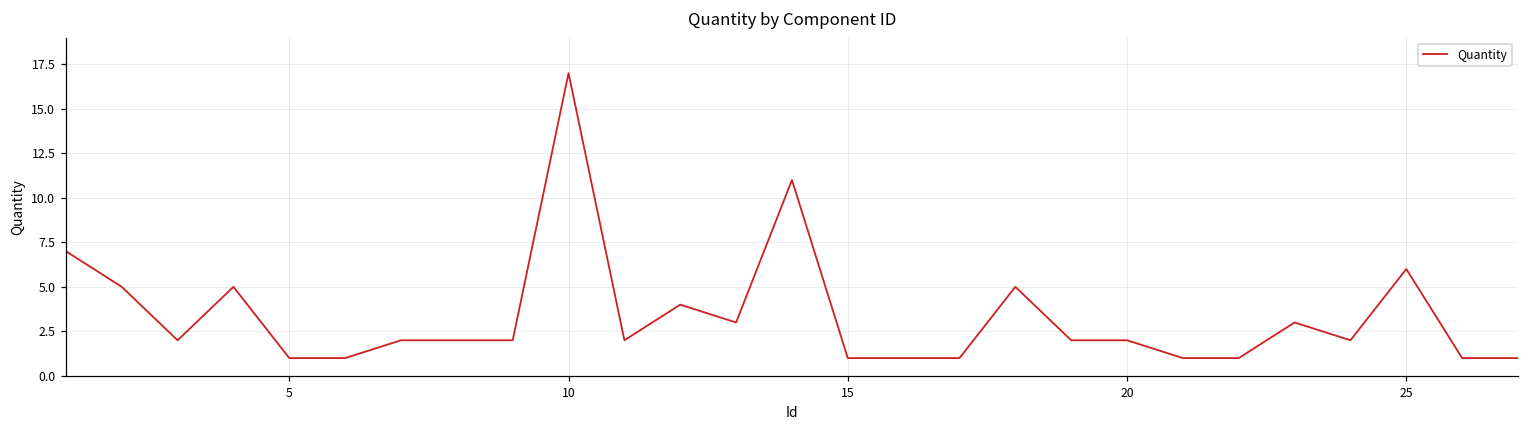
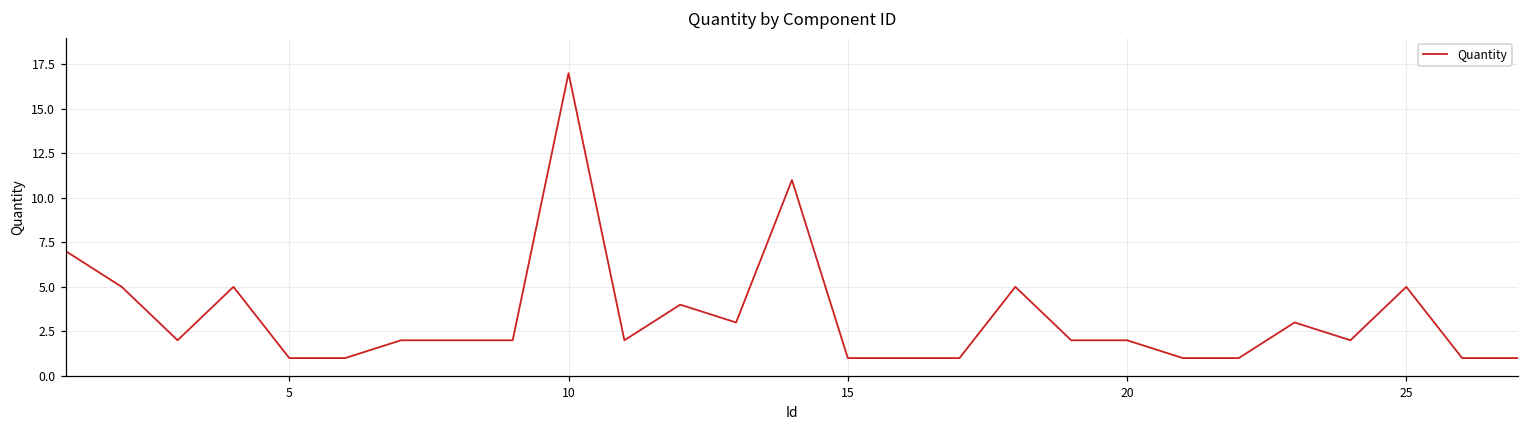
25: 6 -> 5
